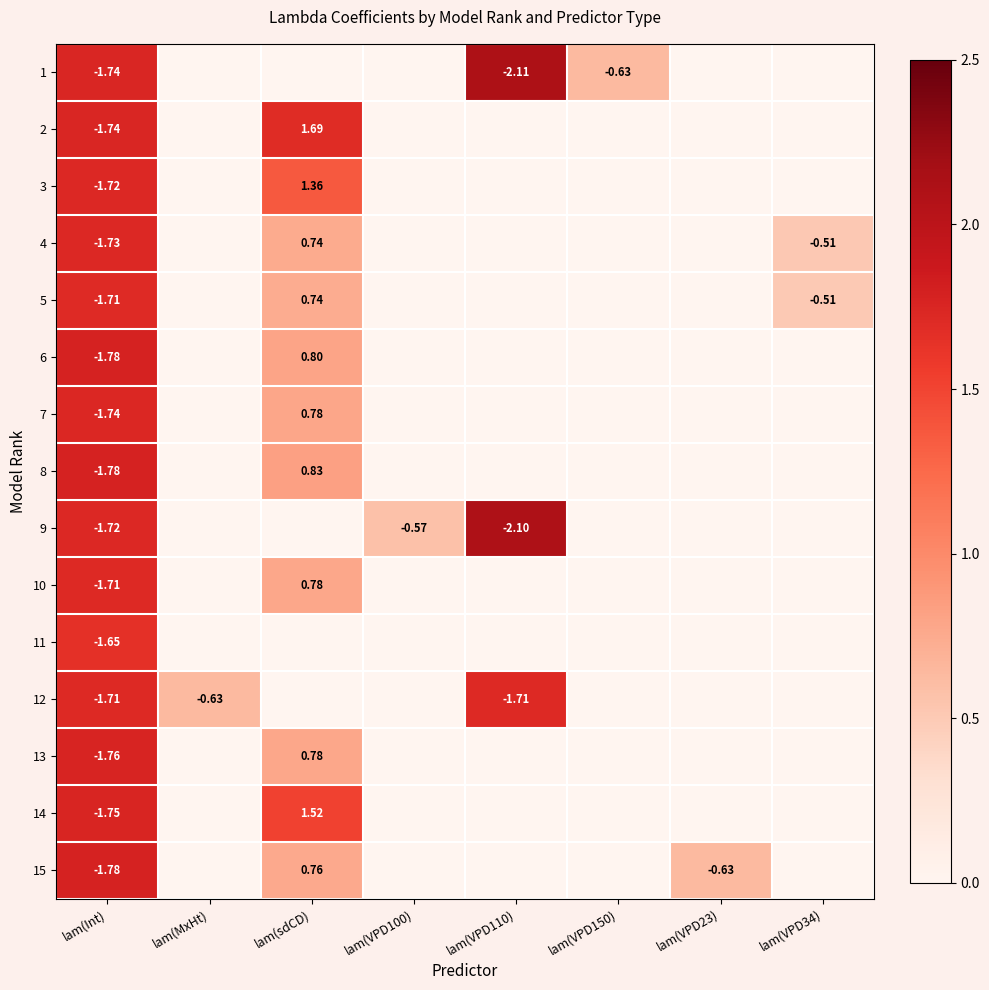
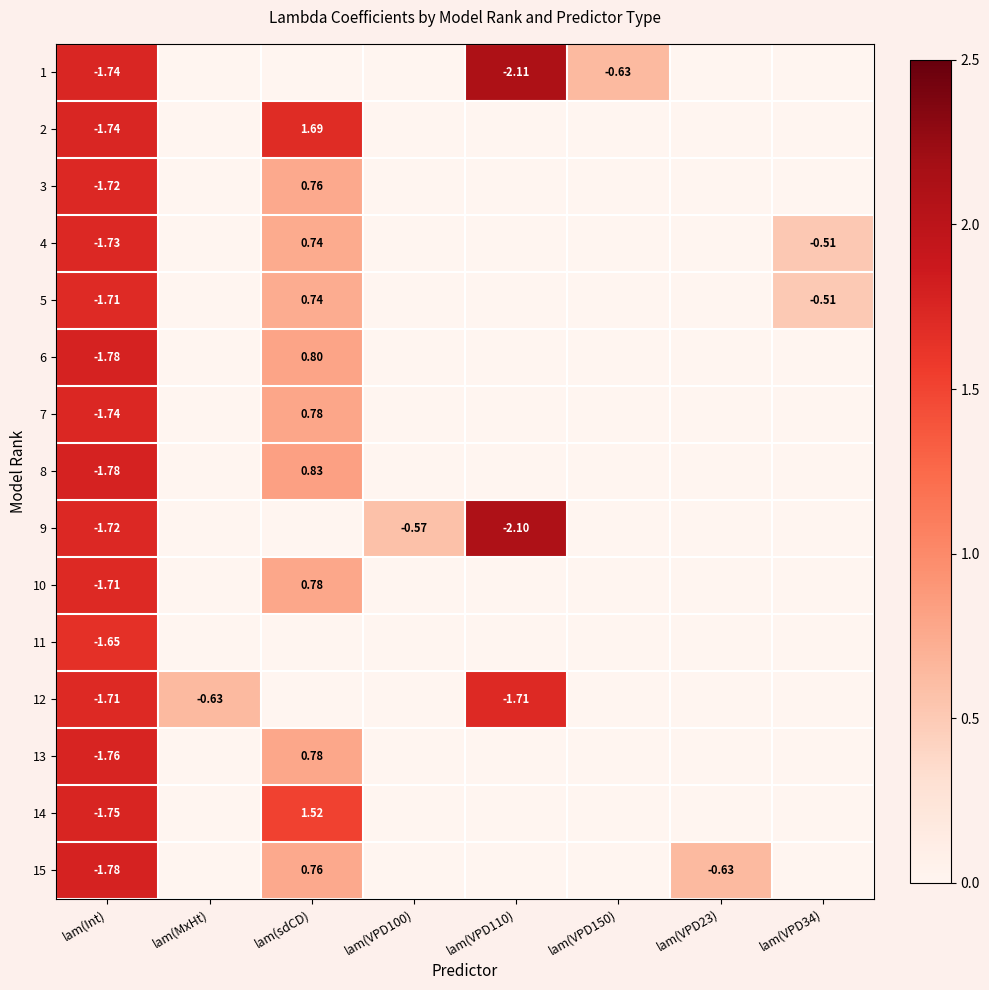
3, lam(sdCD): 1.36 -> 0.76
